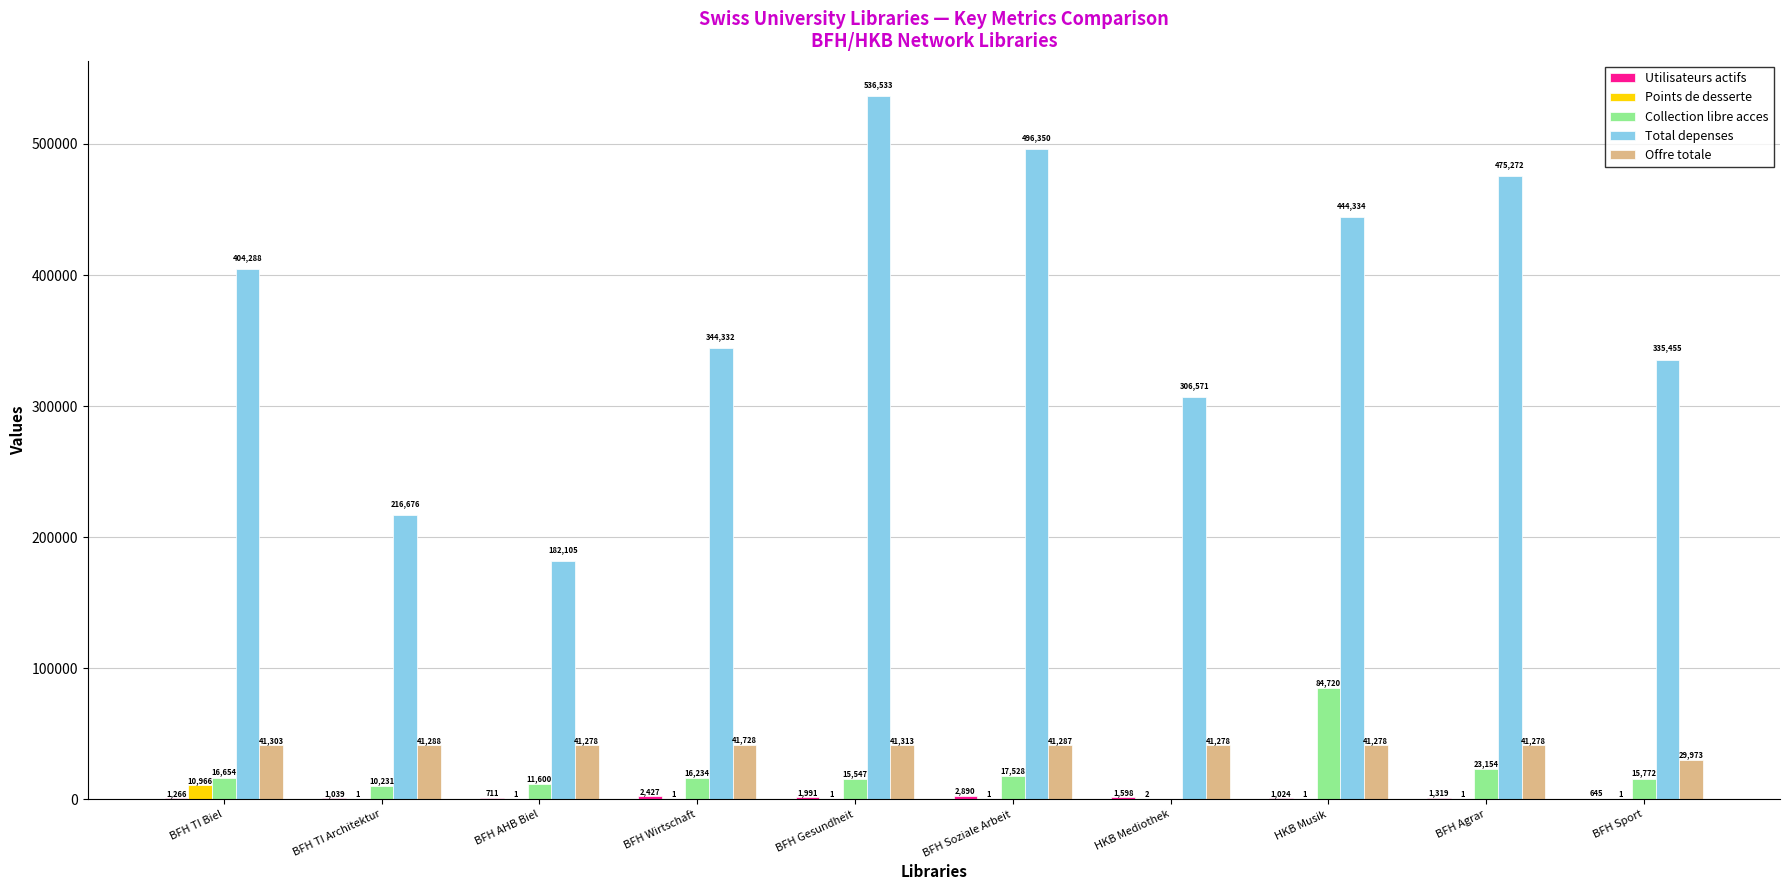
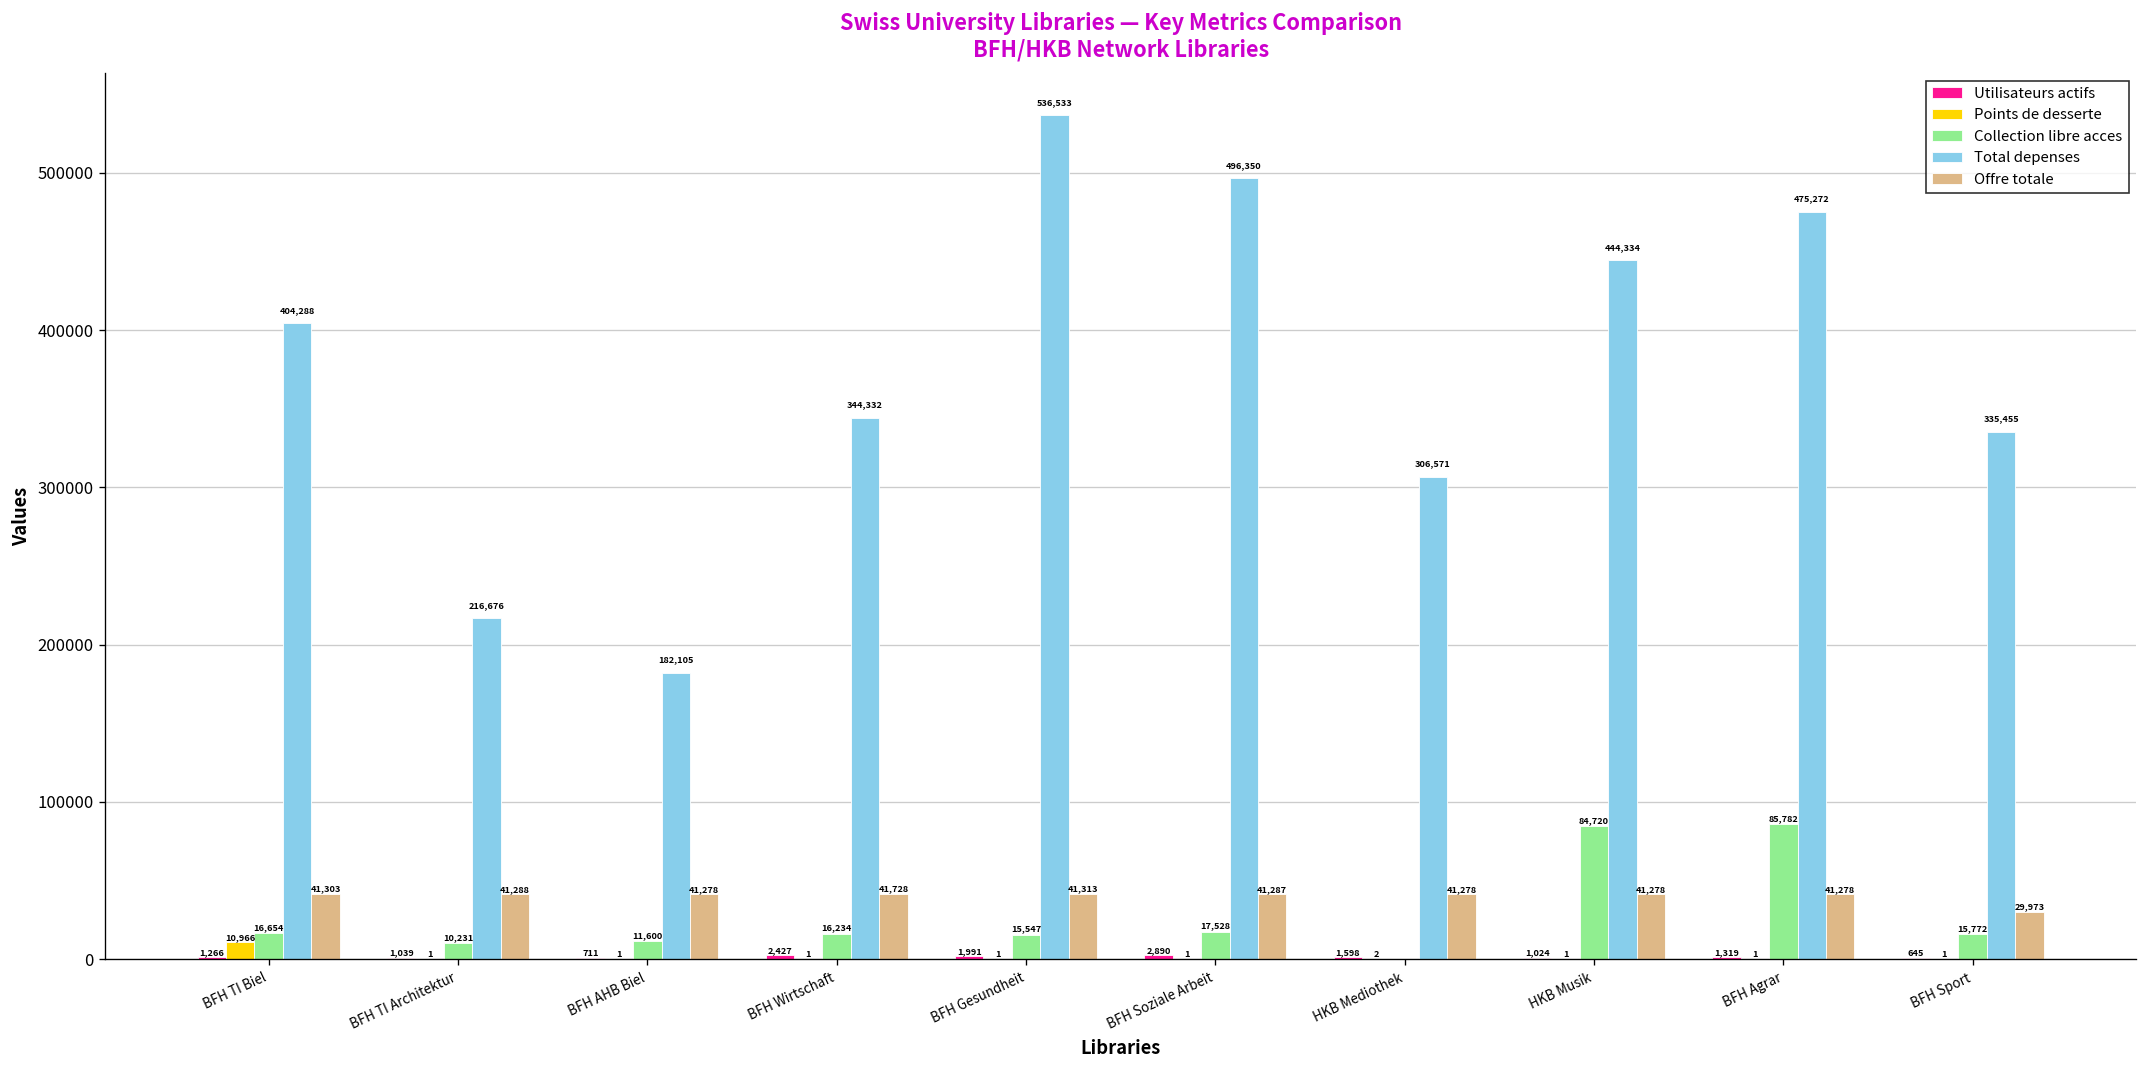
Collection libre acces, BFH Agrar: 23,154 -> 85,782
